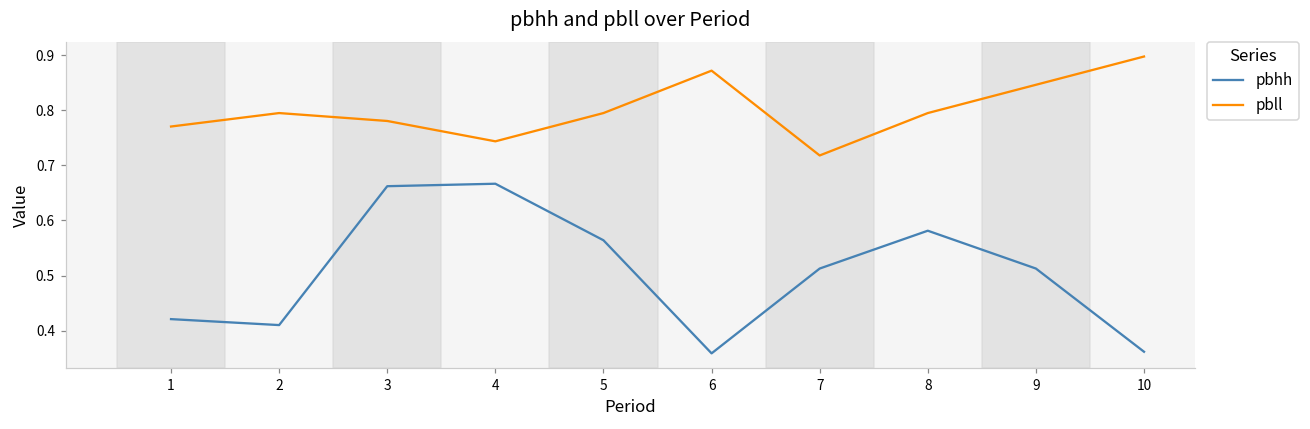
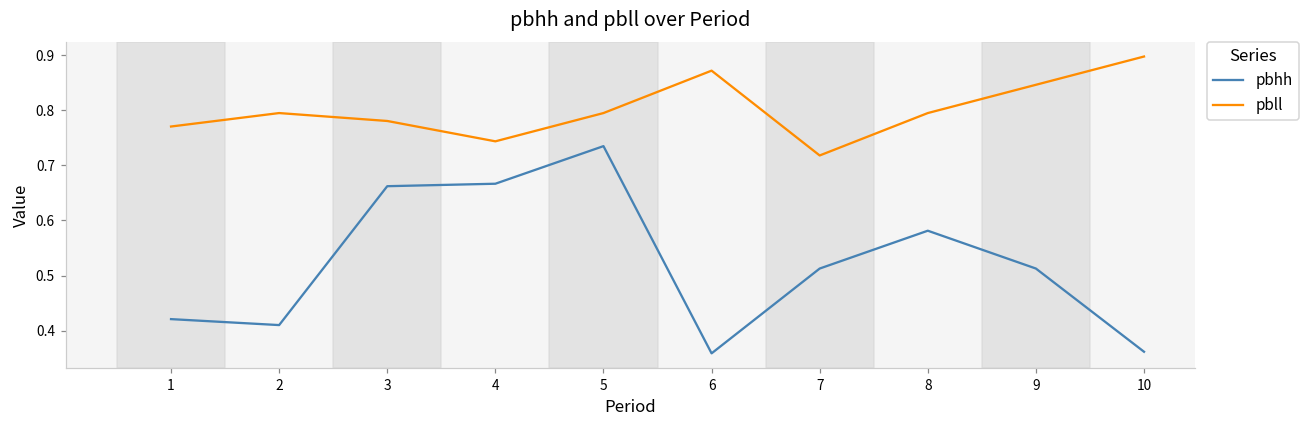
pbhh, 5: 0.56 -> 0.73
